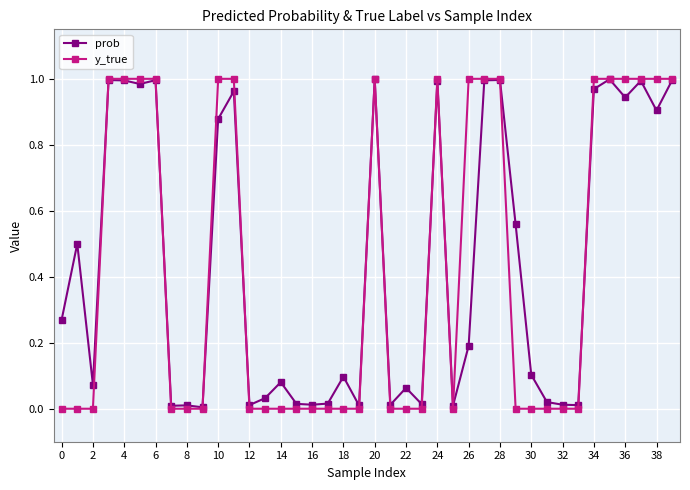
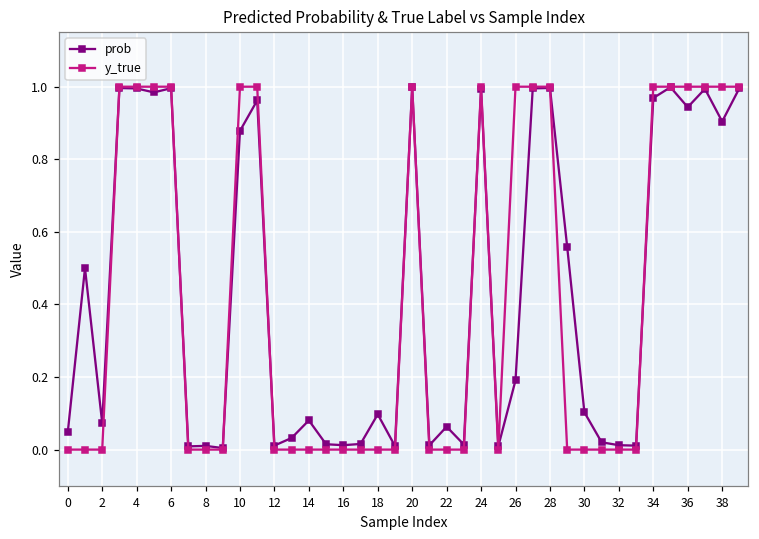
prob, 0: 0.27 -> 0.05
